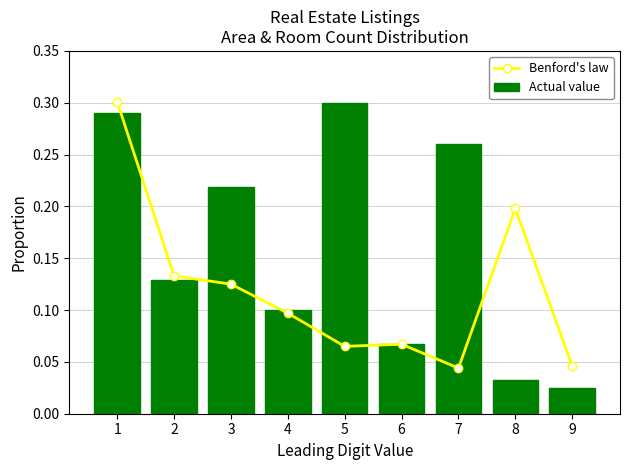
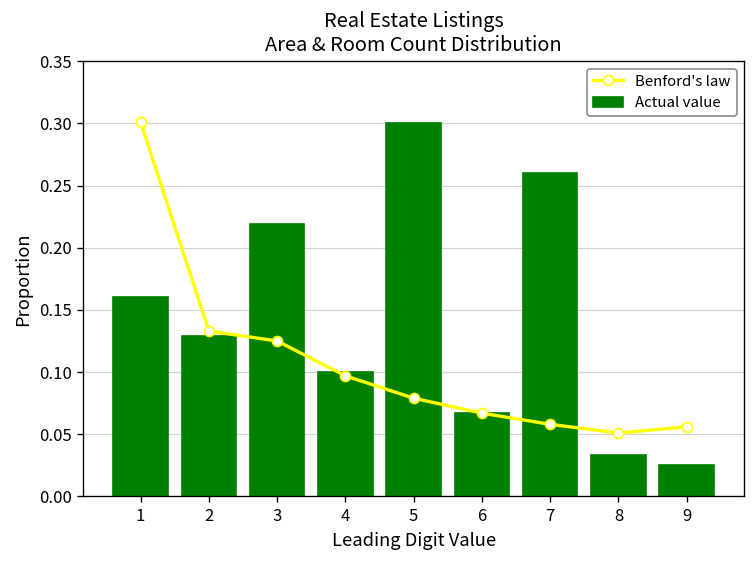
Actual value, 1: 0.29 -> 0.16
Benford's law, 5: 0.065 -> 0.079
Benford's law, 7: 0.044 -> 0.058
Benford's law, 8: 0.198 -> 0.051
Benford's law, 9: 0.046 -> 0.056
